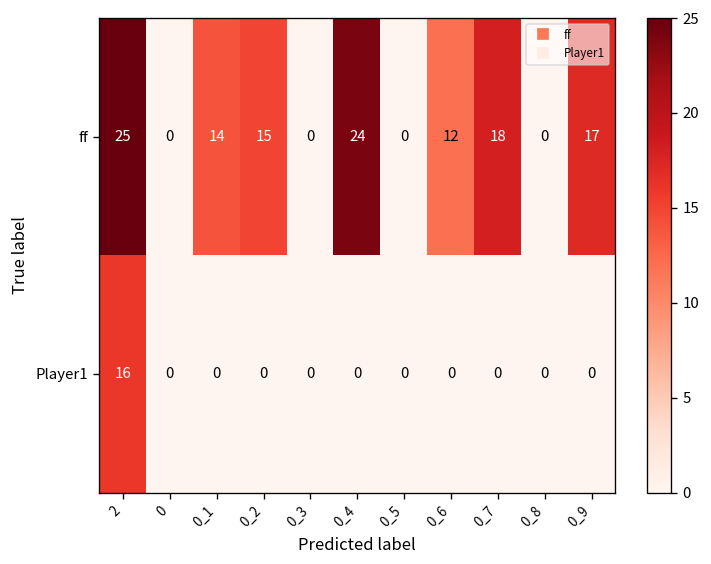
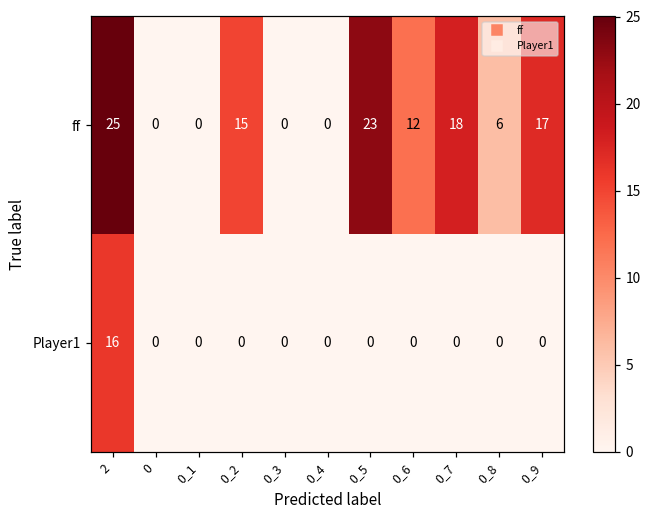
ff, 0_1: 14 -> 0
ff, 0_4: 24 -> 0
ff, 0_5: 0 -> 23
ff, 0_8: 0 -> 6
